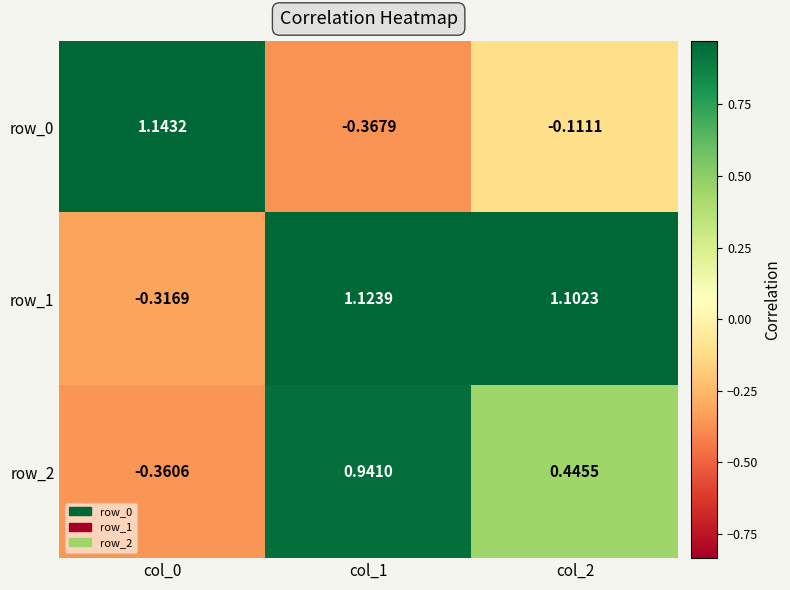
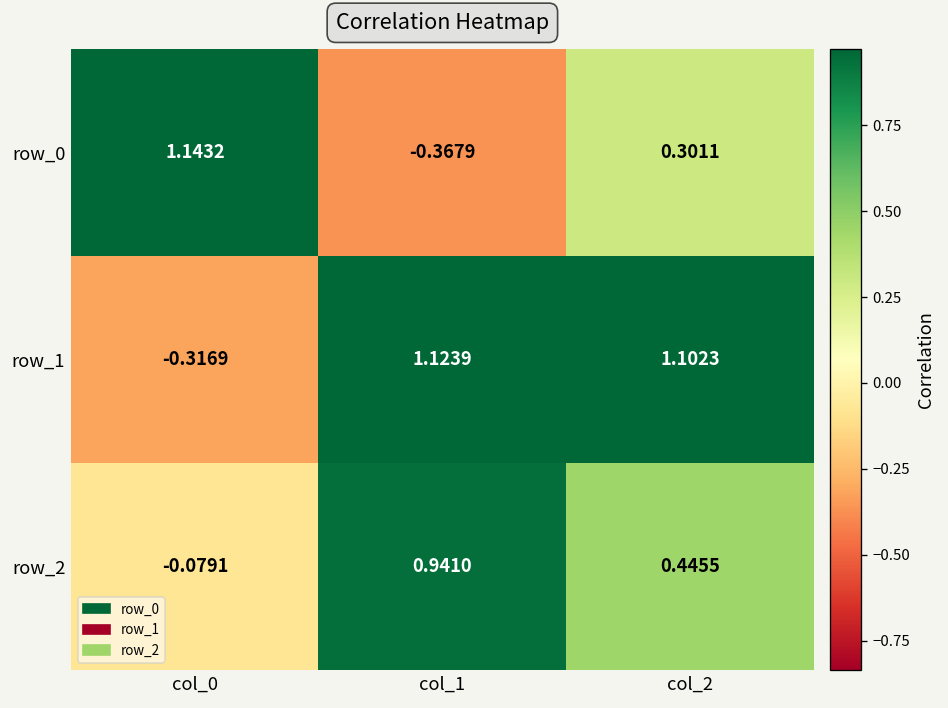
row_0, col_2: -0.1111 -> 0.3011
row_2, col_0: -0.3606 -> -0.0791
